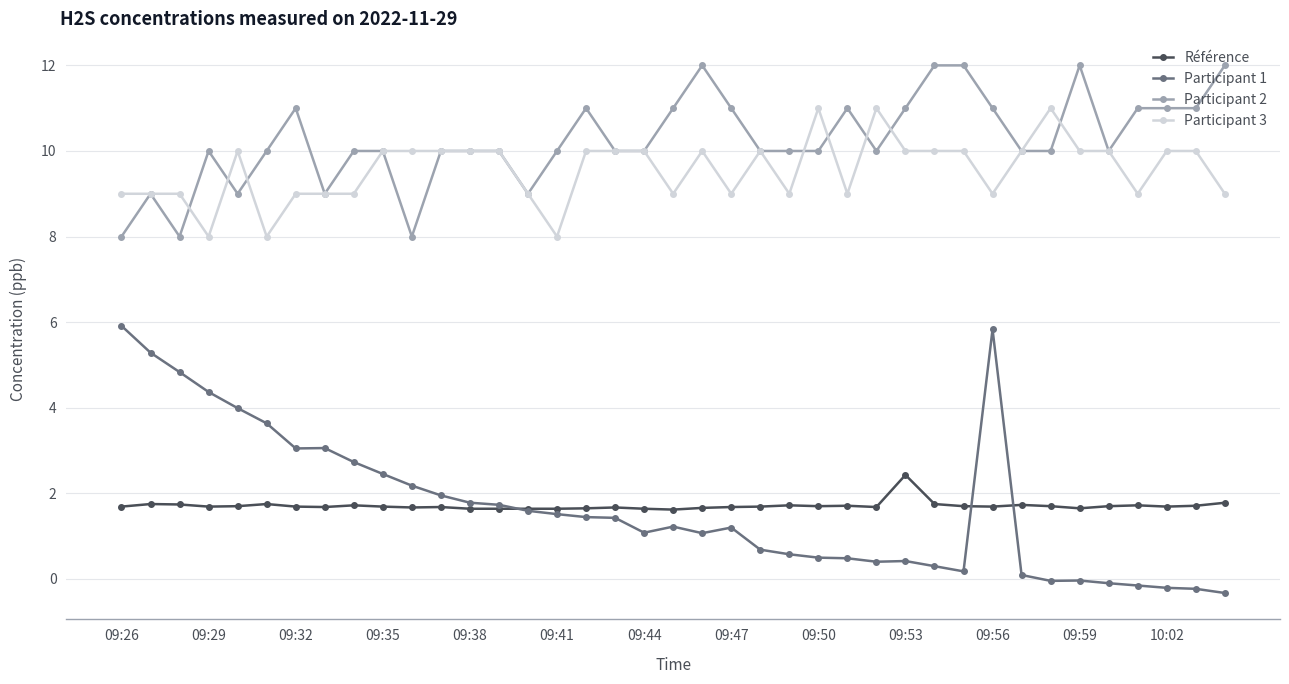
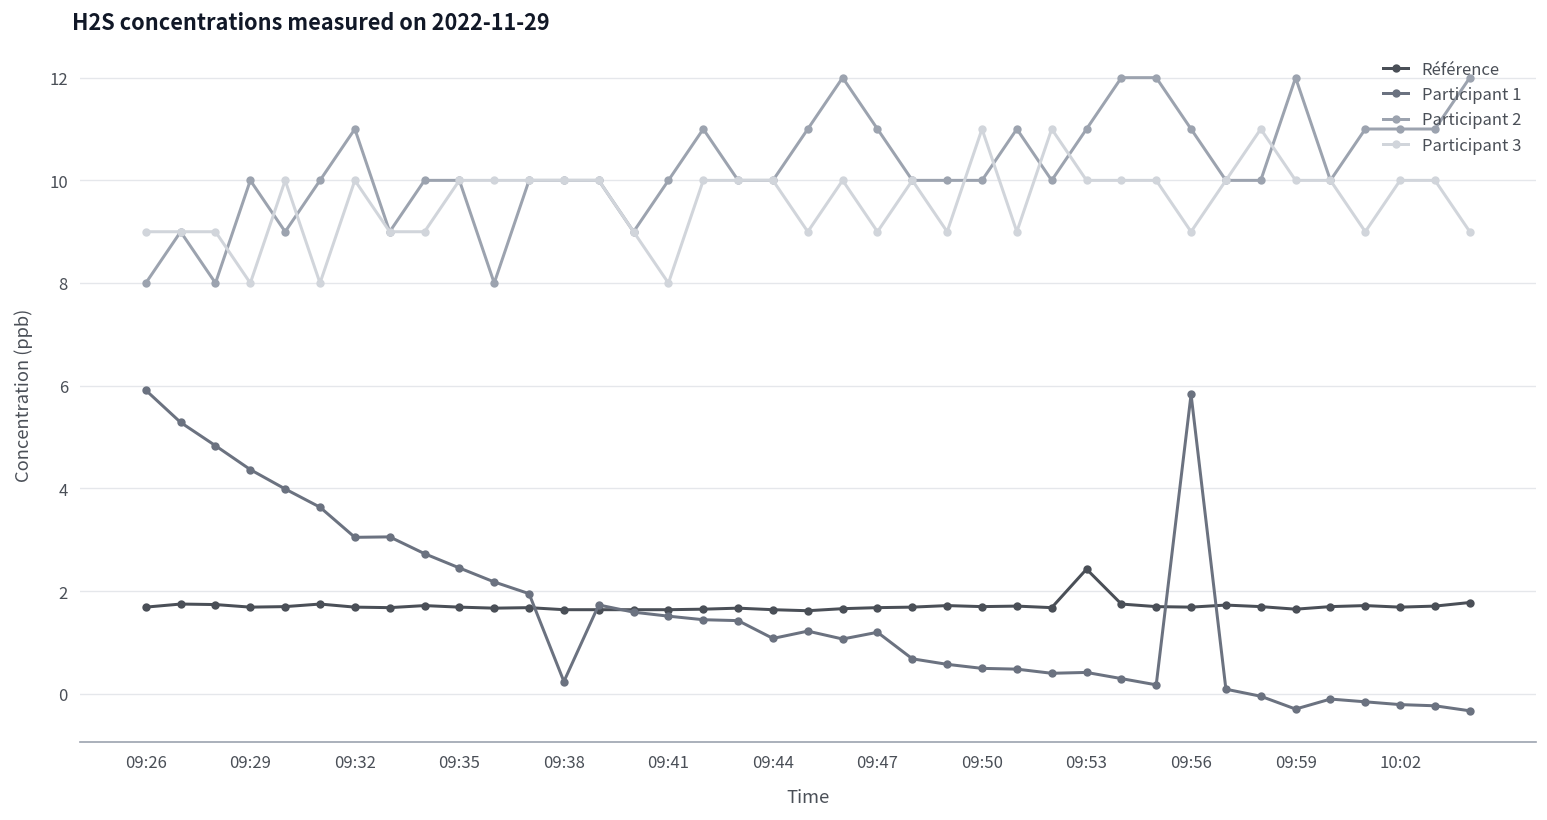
Participant 3, 09:32: 9 -> 10
Participant 1, 09:38: 1.8 -> 0.2
Participant 1, 09:59: 0.0 -> -0.3
